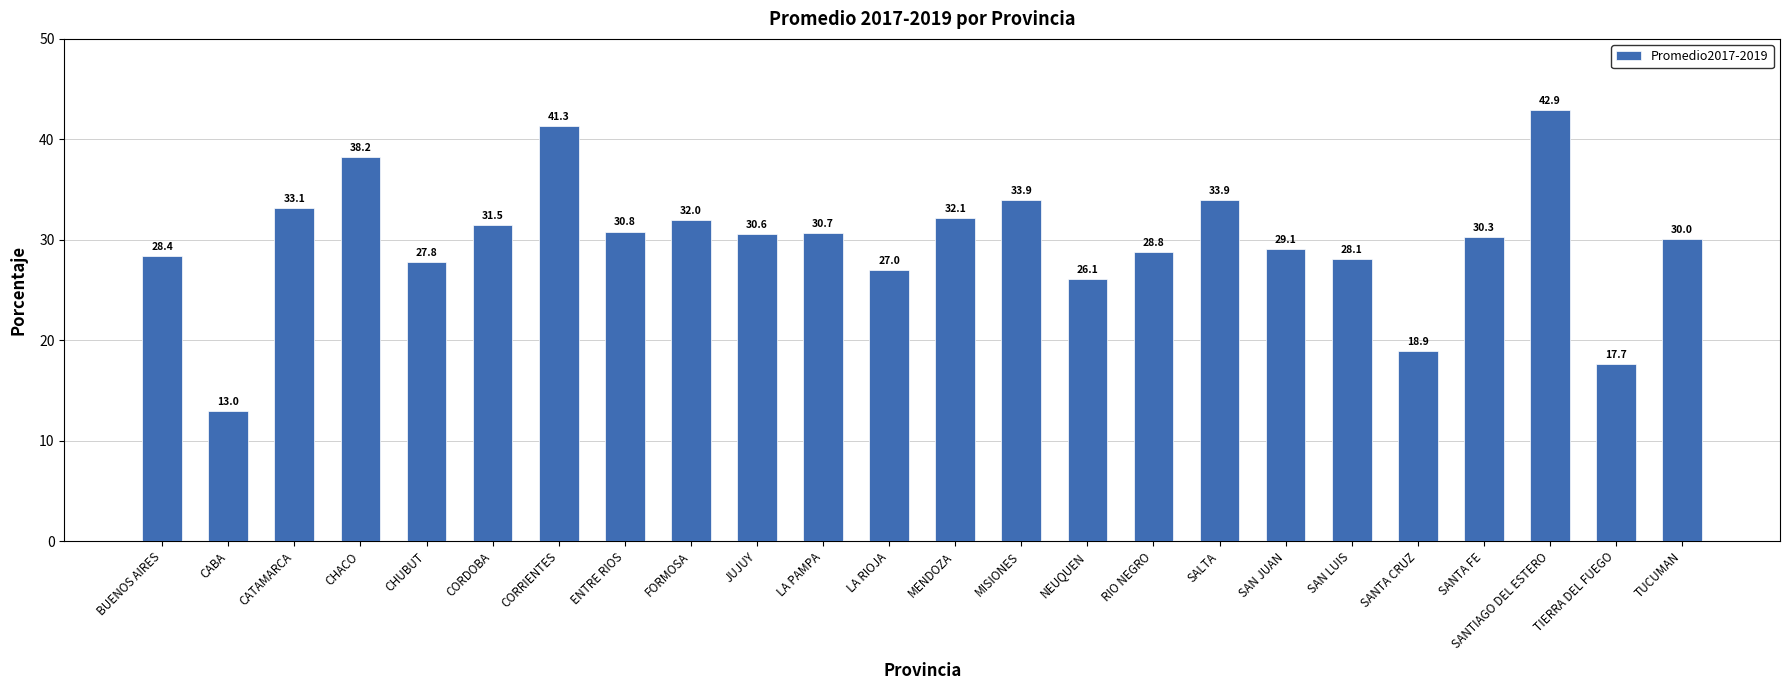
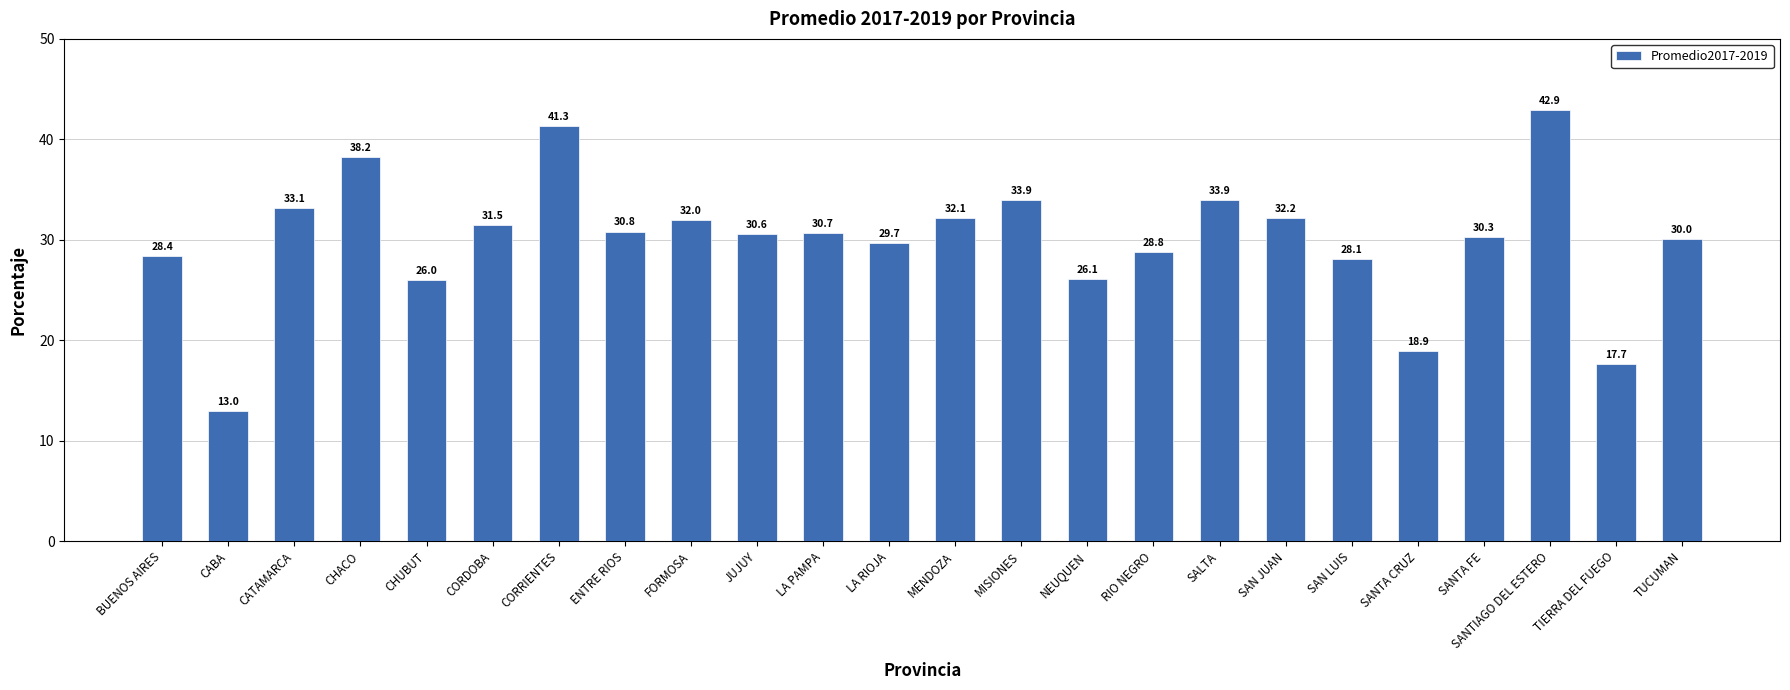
CHUBUT: 27.8 -> 26.0
LA RIOJA: 27.0 -> 29.7
SAN JUAN: 29.1 -> 32.2
